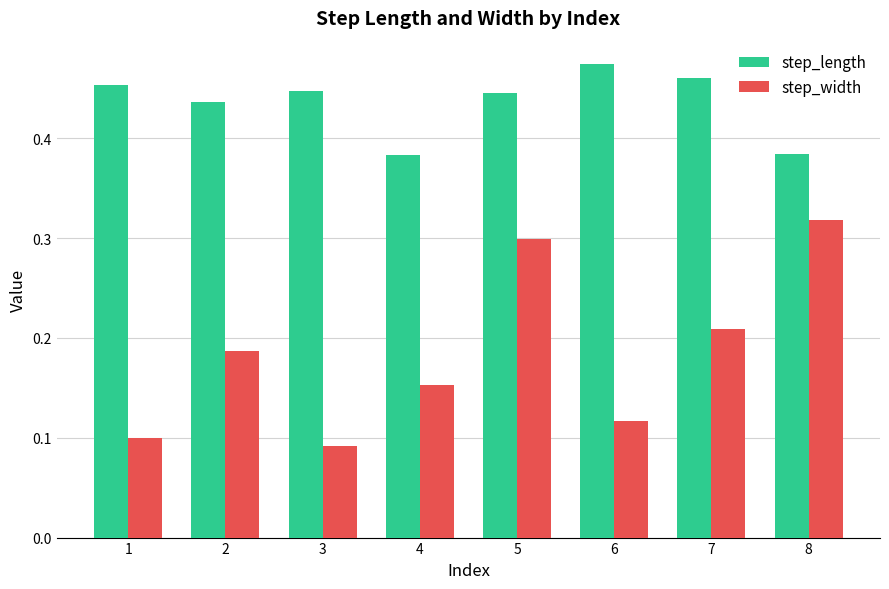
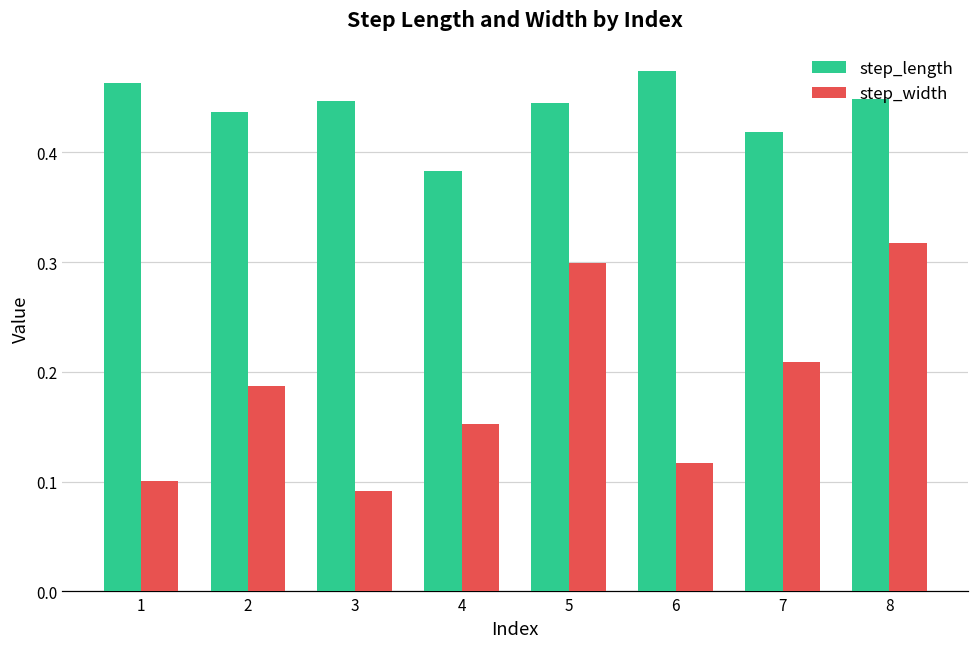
step_length, 1: 0.45 -> 0.46
step_length, 7: 0.46 -> 0.42
step_length, 8: 0.38 -> 0.45
